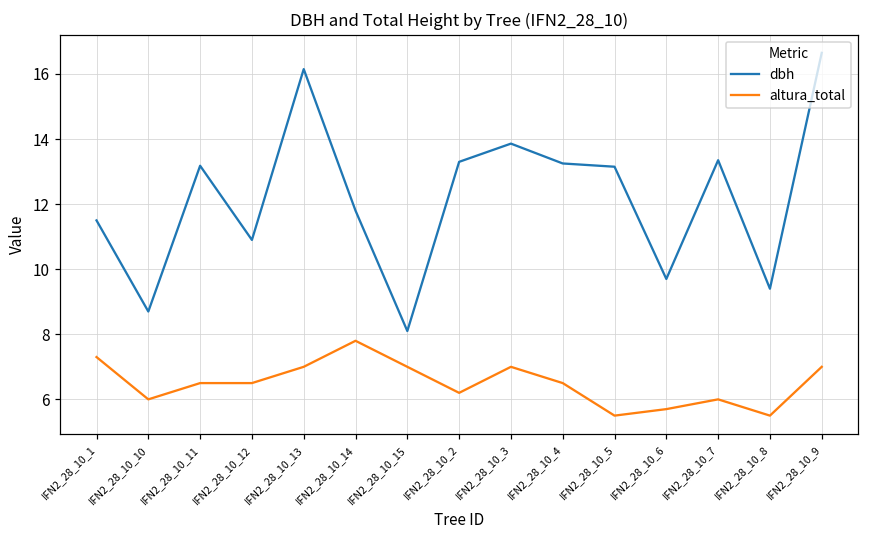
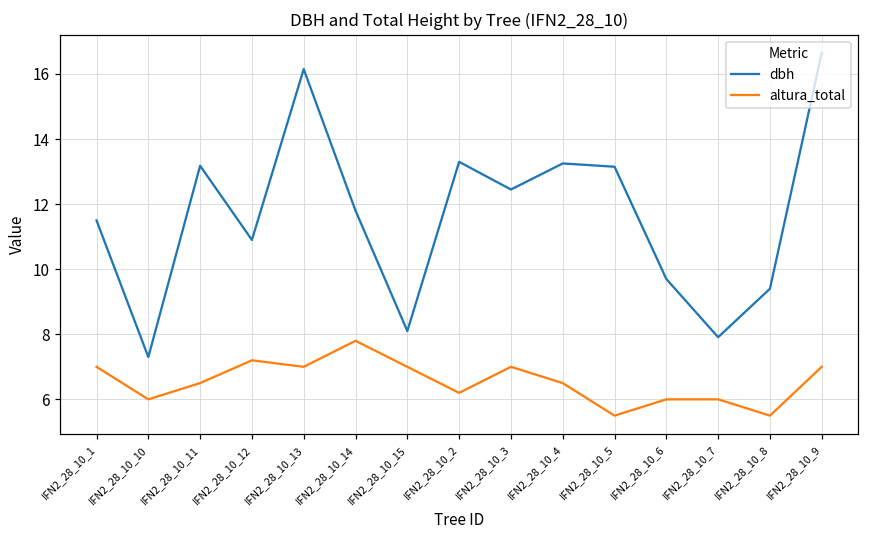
altura_total, IFN2_28_10_1: 7.3 -> 7.0
dbh, IFN2_28_10_10: 8.7 -> 7.3
altura_total, IFN2_28_10_12: 6.5 -> 7.2
dbh, IFN2_28_10_3: 13.9 -> 12.5
altura_total, IFN2_28_10_6: 5.7 -> 6.0
dbh, IFN2_28_10_7: 13.4 -> 7.9
